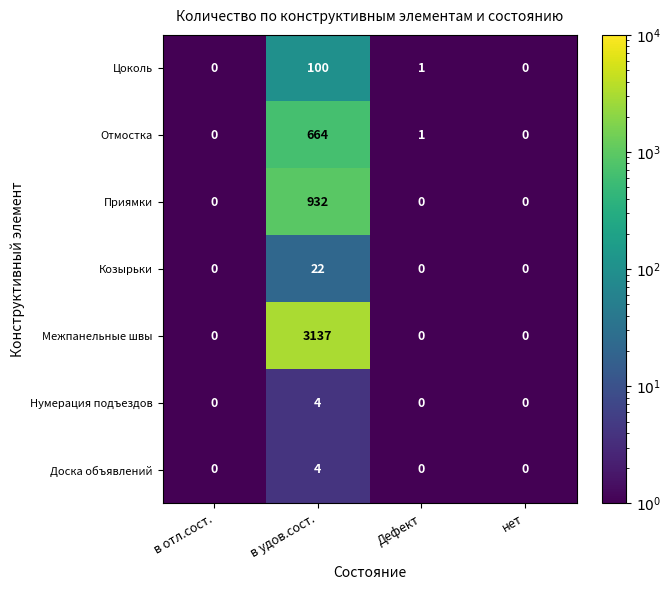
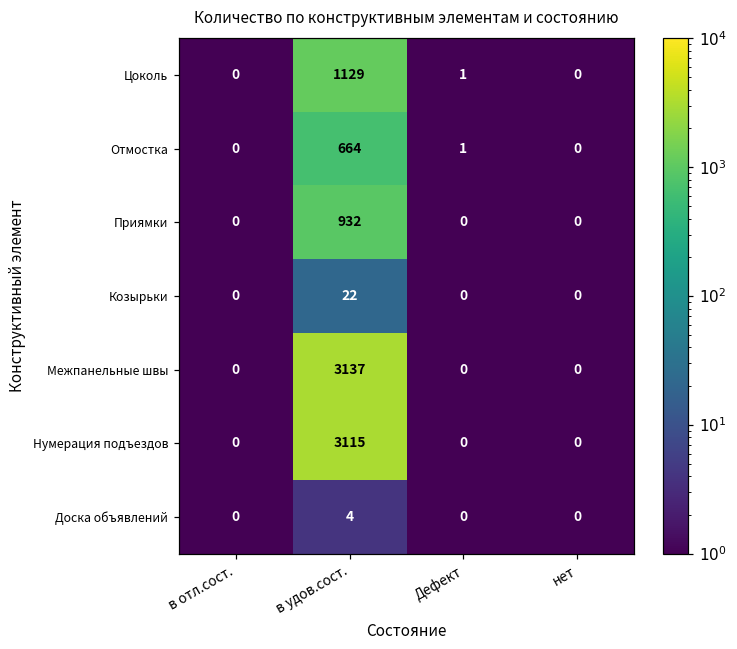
Цоколь, в удов.сост.: 100 -> 1129
Нумерация подъездов, в удов.сост.: 4 -> 3115
